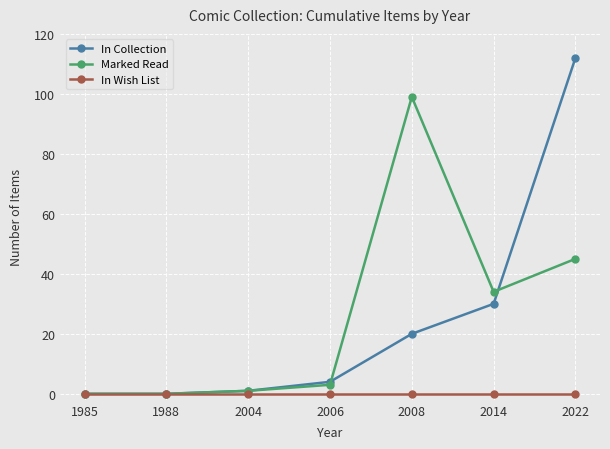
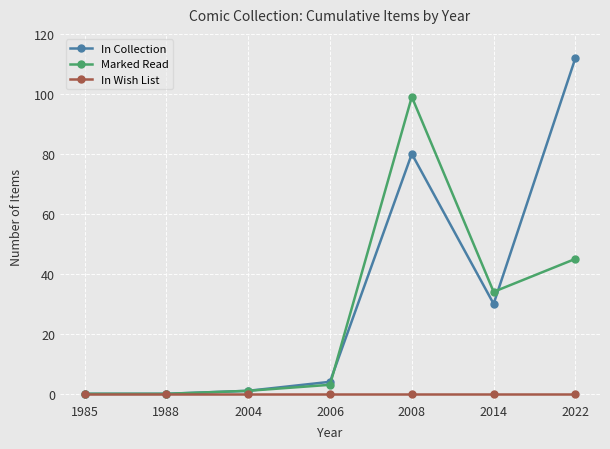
In Collection, 2008: 20 -> 80
